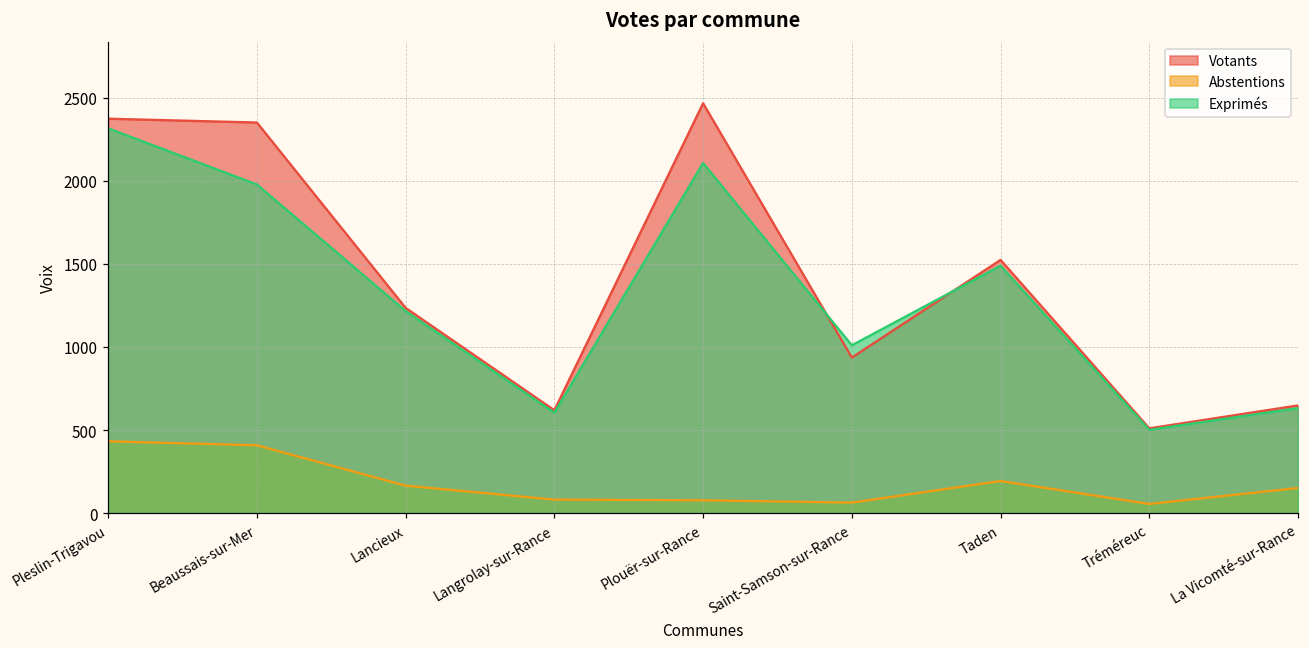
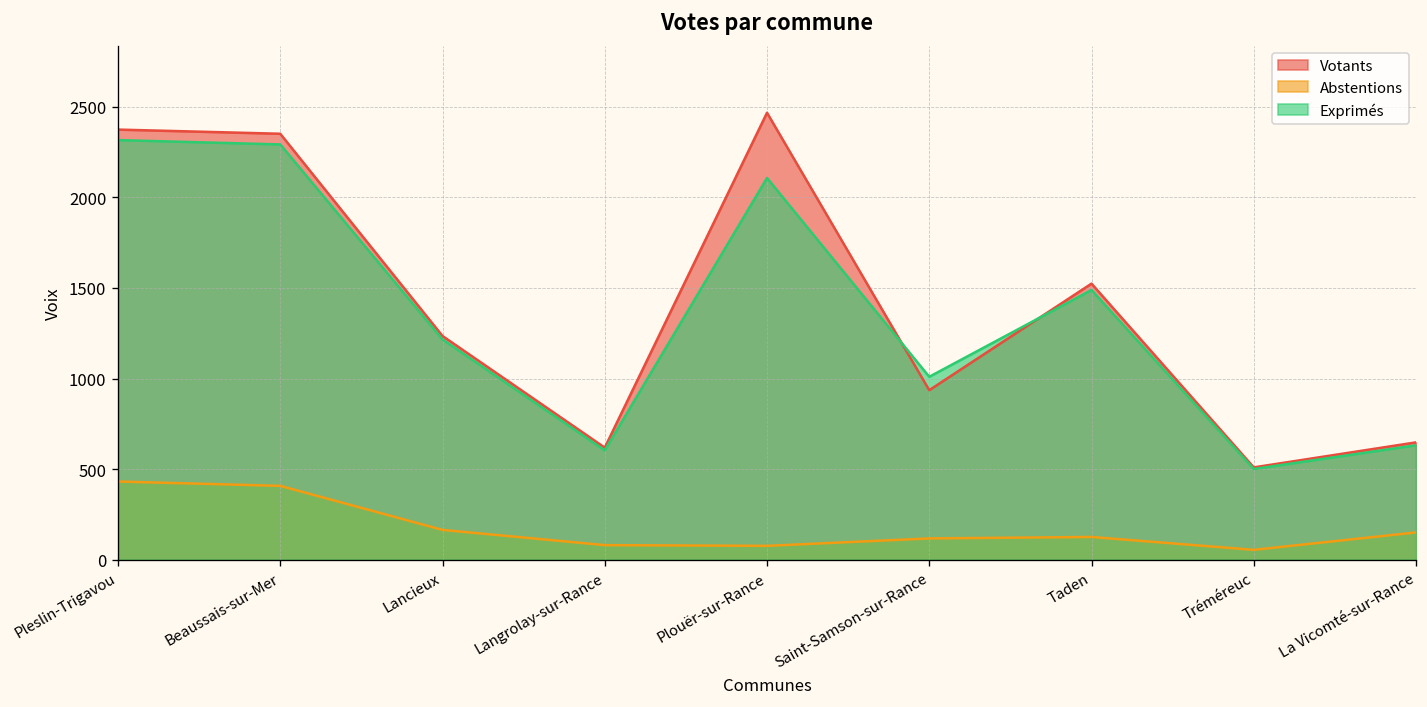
Exprimés, Beaussais-sur-Mer: 1980 -> 2290
Abstentions, Saint-Samson-sur-Rance: 60 -> 120
Abstentions, Taden: 190 -> 130
